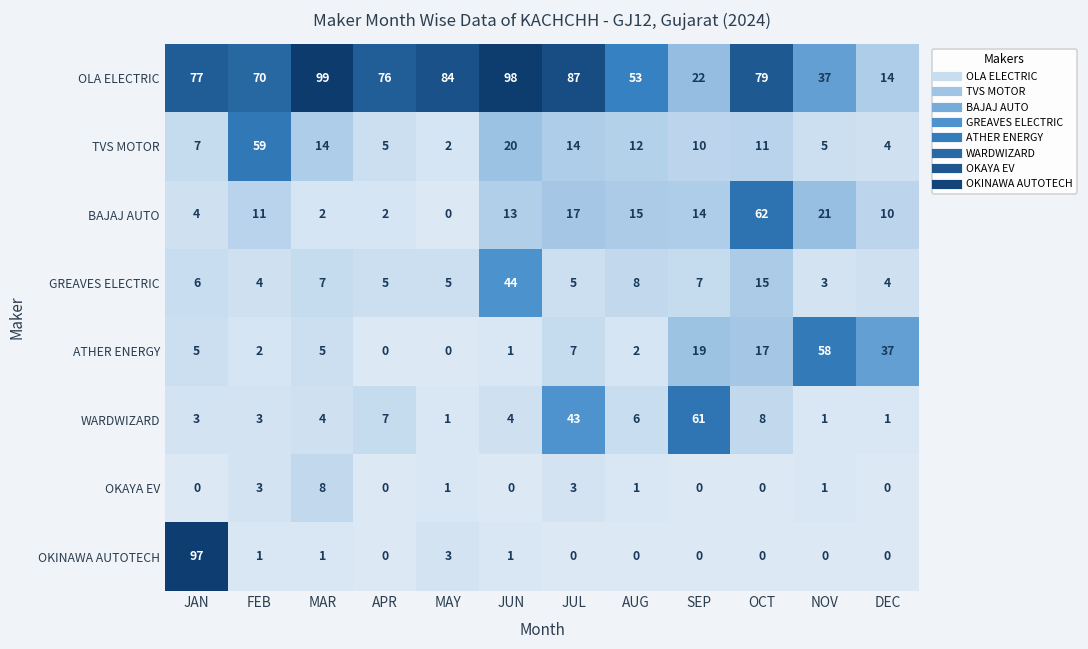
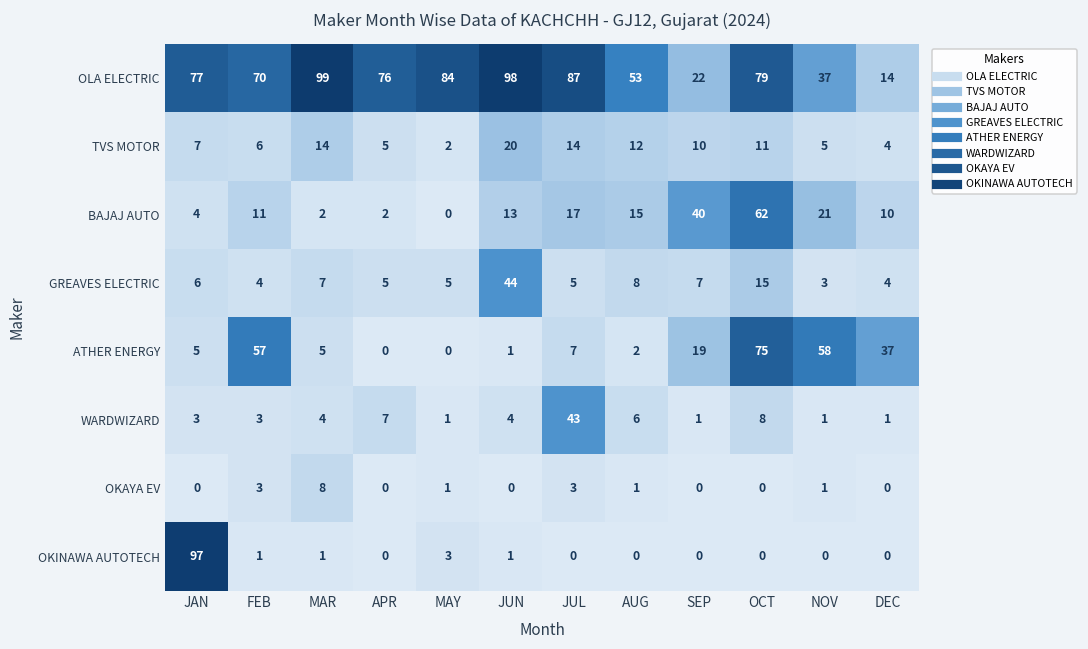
TVS MOTOR, FEB: 59 -> 6
BAJAJ AUTO, SEP: 14 -> 40
ATHER ENERGY, FEB: 2 -> 57
ATHER ENERGY, OCT: 17 -> 75
WARDWIZARD, SEP: 61 -> 1
